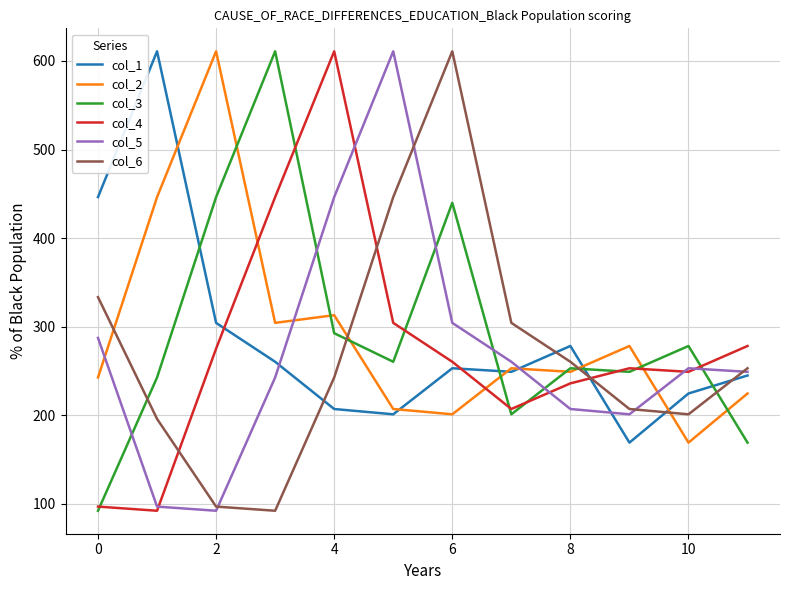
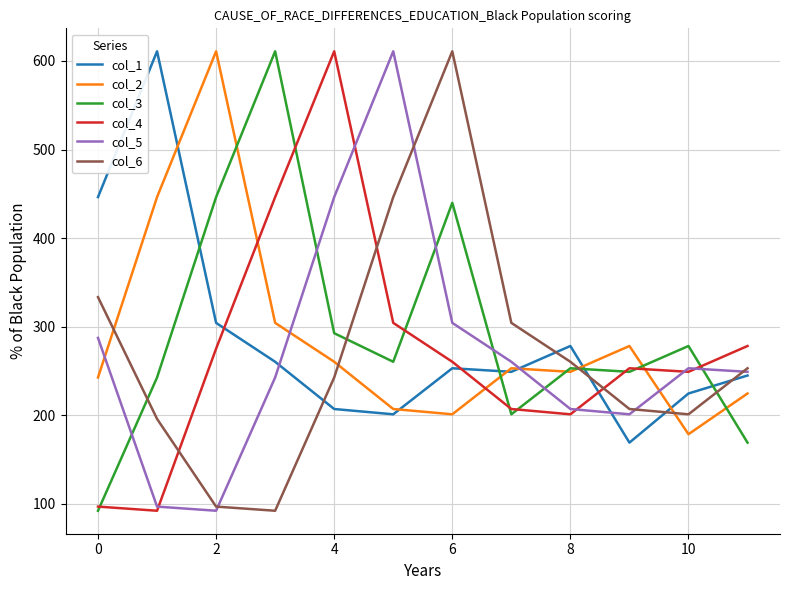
col_2, 4: 310 -> 260
col_4, 8: 240 -> 200
col_2, 10: 170 -> 180
